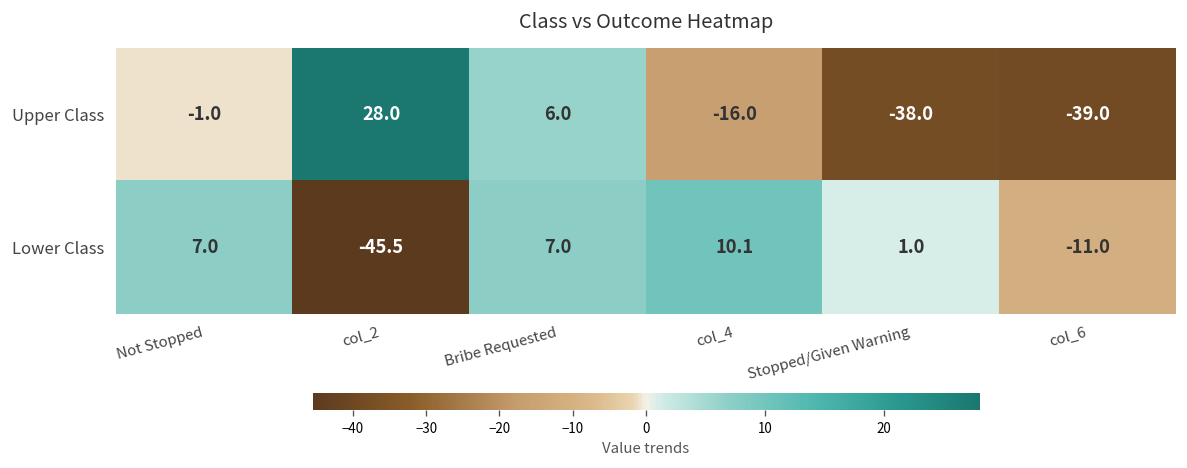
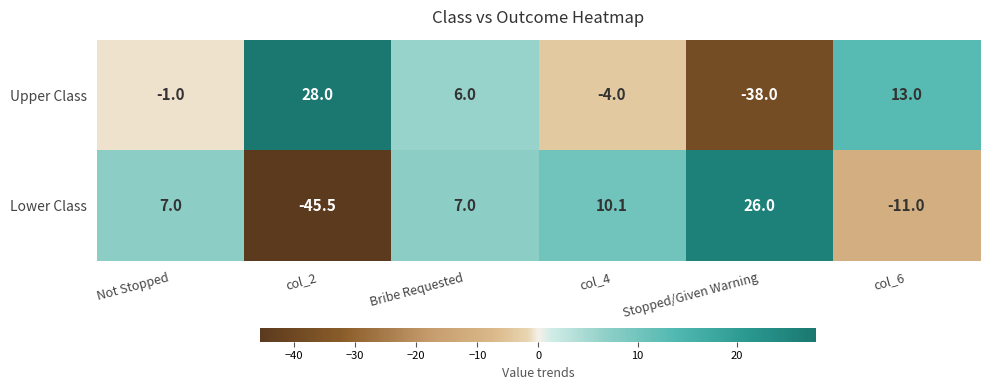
Upper Class, col_4: -16.0 -> -4.0
Upper Class, col_6: -39.0 -> 13.0
Lower Class, Stopped/Given Warning: 1.0 -> 26.0
